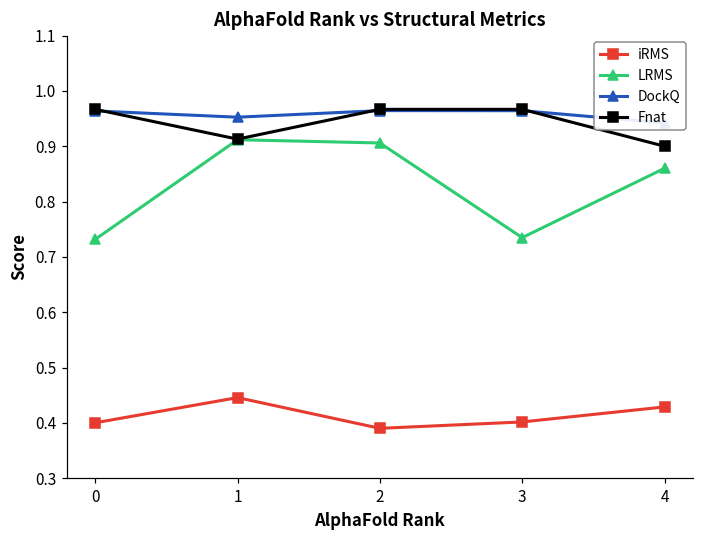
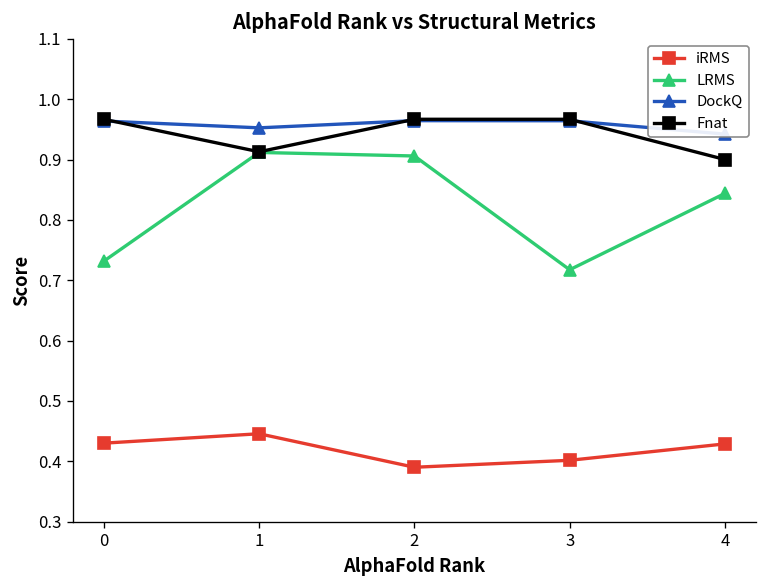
iRMS, 0: 0.40 -> 0.43
LRMS, 3: 0.73 -> 0.72
LRMS, 4: 0.86 -> 0.84
